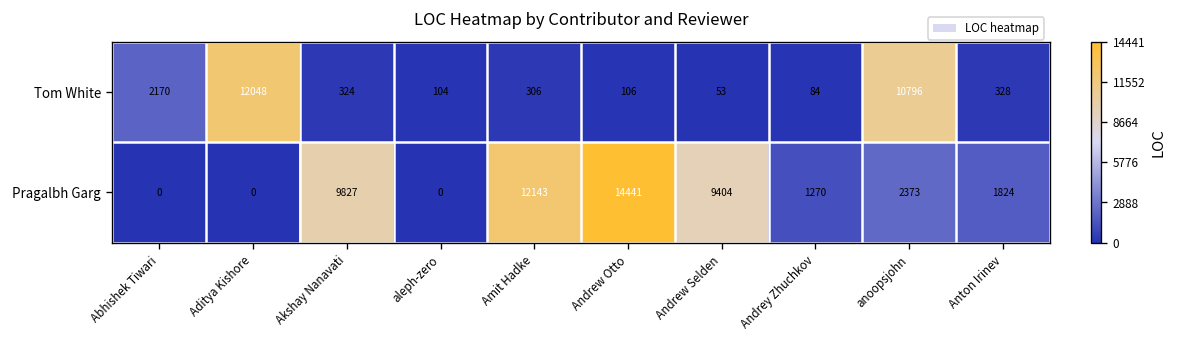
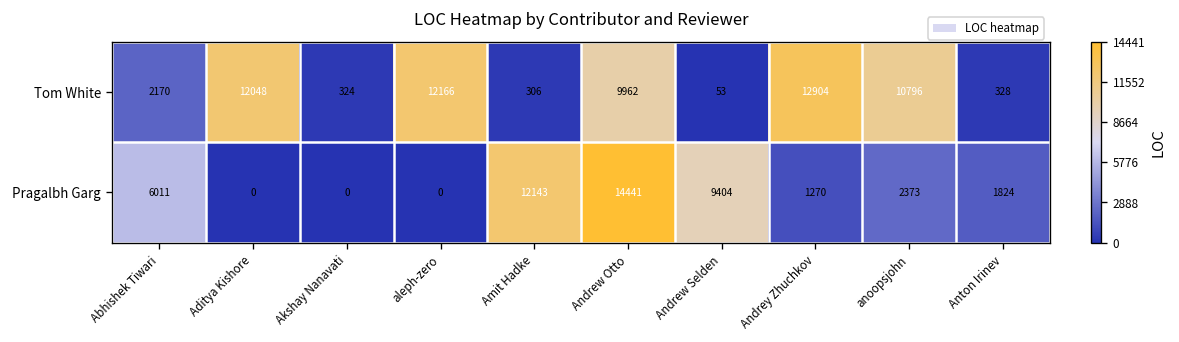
Tom White, aleph-zero: 104 -> 12166
Tom White, Andrew Otto: 106 -> 9962
Tom White, Andrey Zhuchkov: 84 -> 12904
Pragalbh Garg, Abhishek Tiwari: 0 -> 6011
Pragalbh Garg, Akshay Nanavati: 9827 -> 0
